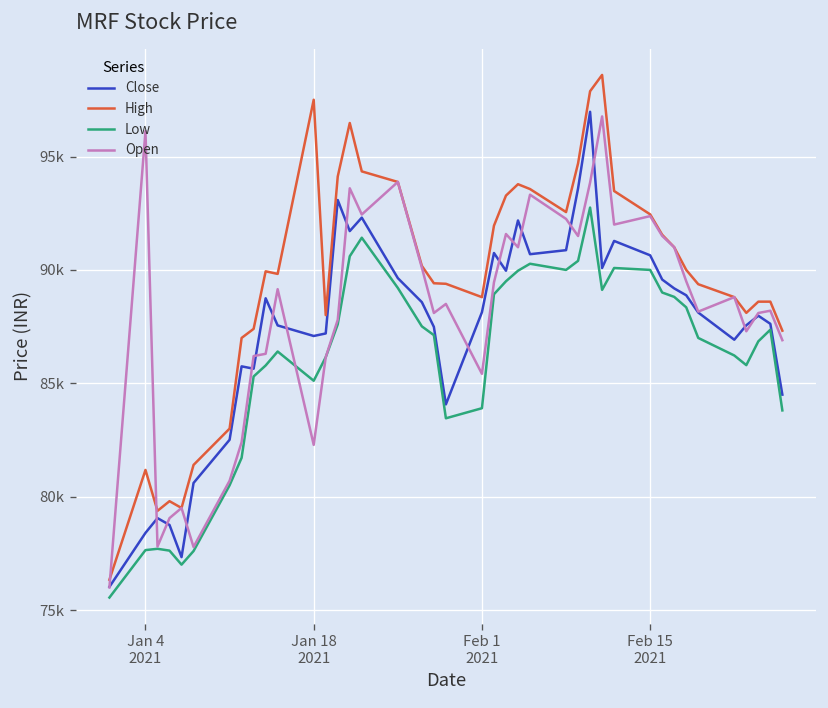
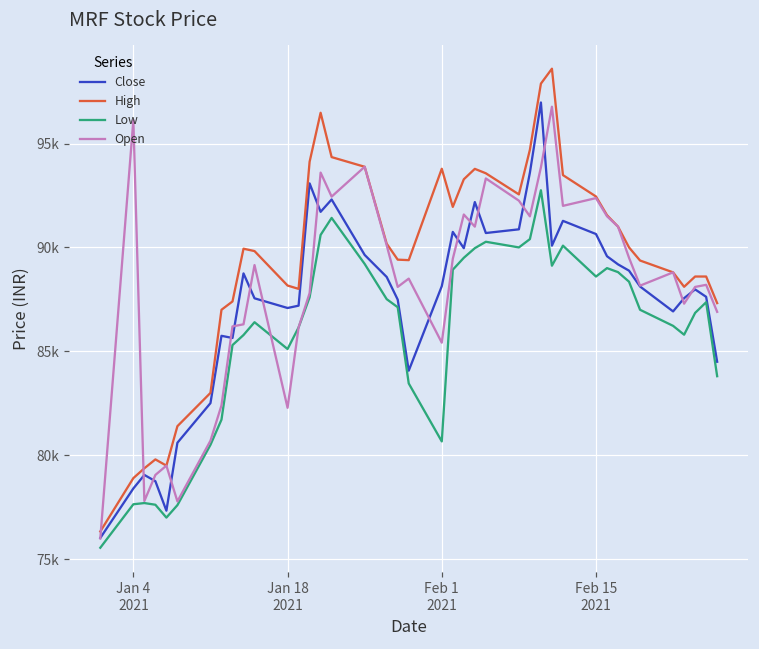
High, Jan 4 2021: 81200 -> 78900
High, Jan 18 2021: 97500 -> 88200
High, Feb 1 2021: 88800 -> 93800
Low, Feb 1 2021: 83900 -> 80700
Low, Feb 15 2021: 90000 -> 88600
